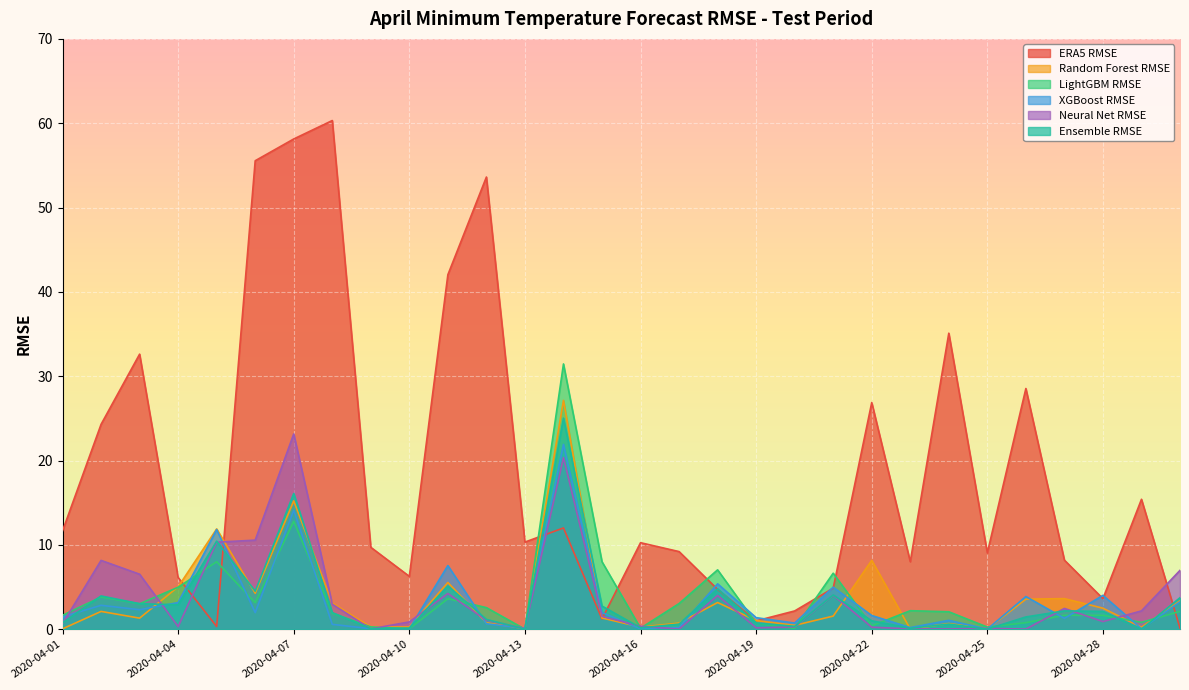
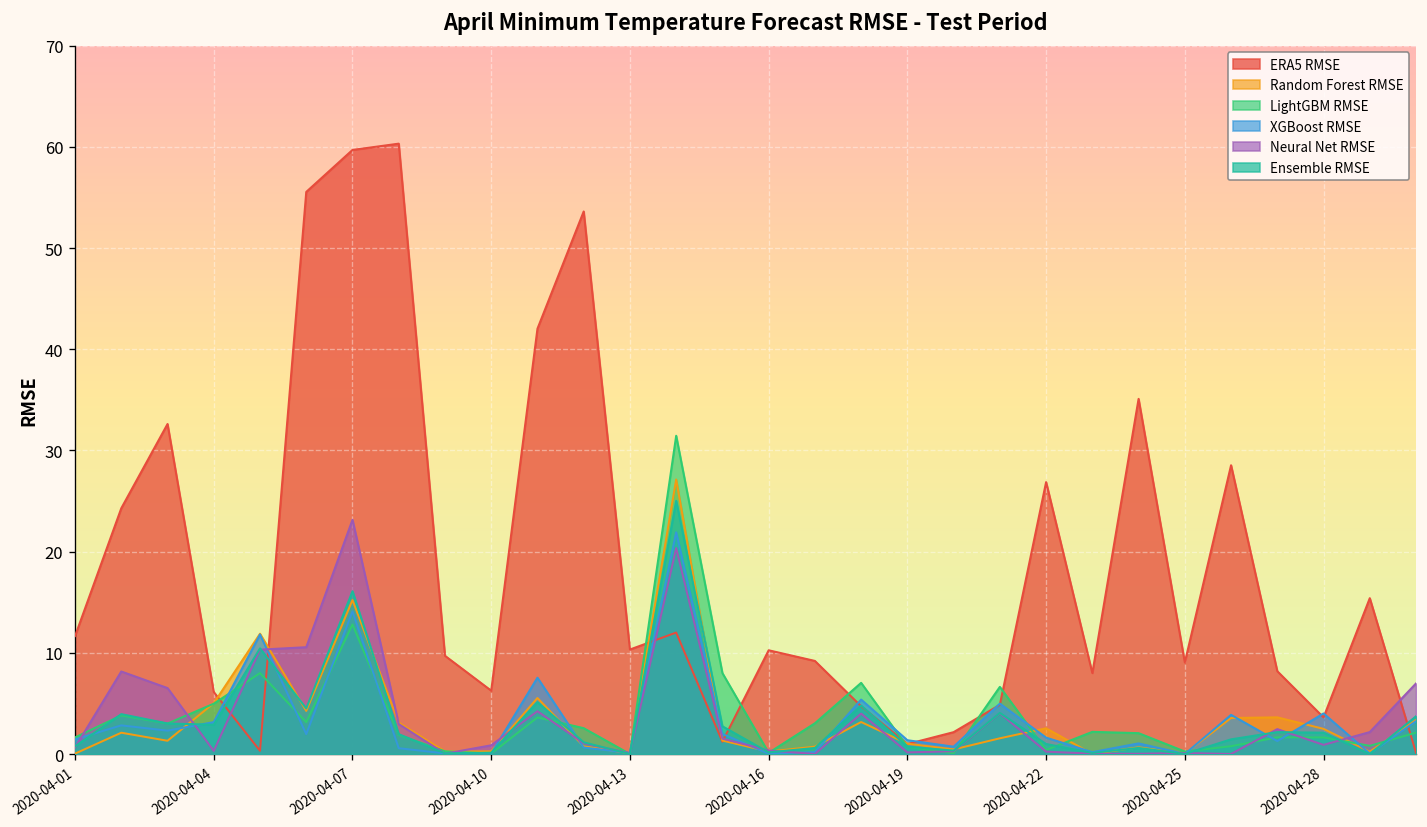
ERA5 RMSE, 2020-04-07: 58 -> 60
Random Forest RMSE, 2020-04-22: 8 -> 3
